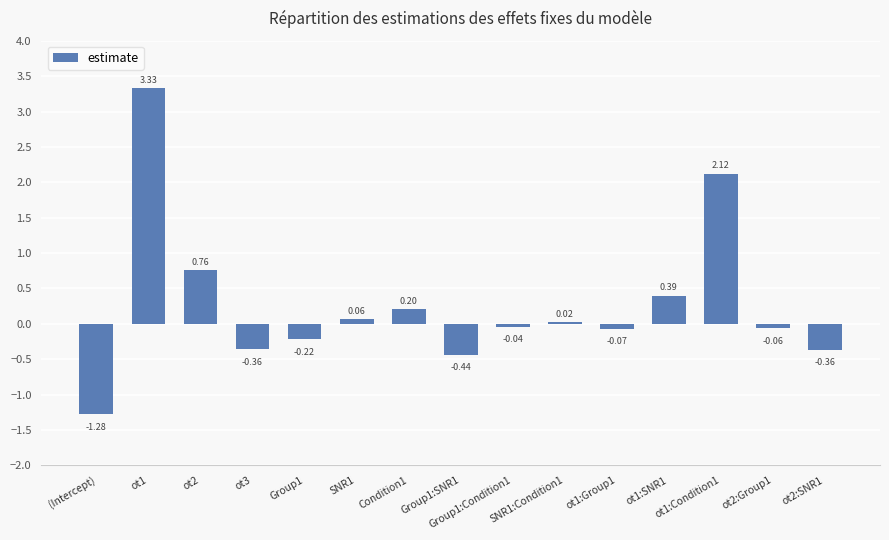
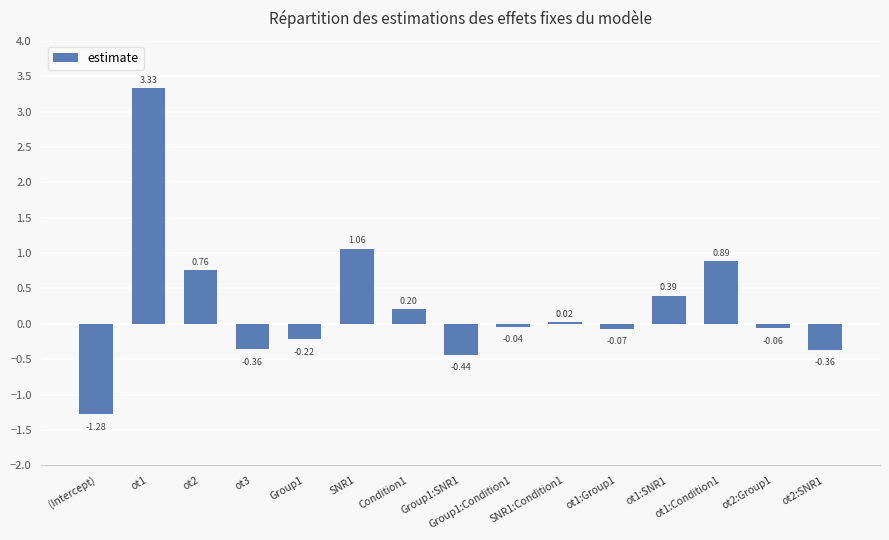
SNR1: 0.06 -> 1.06
ot1:Condition1: 2.12 -> 0.89
